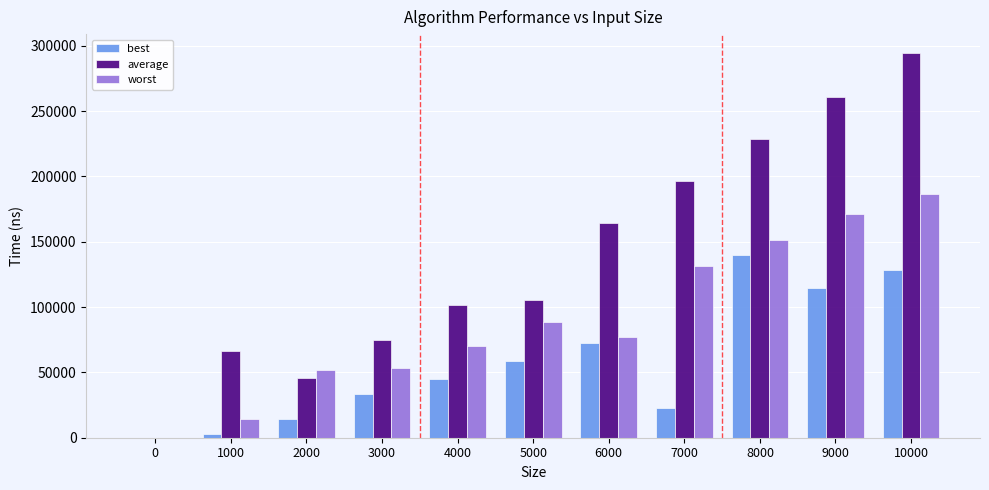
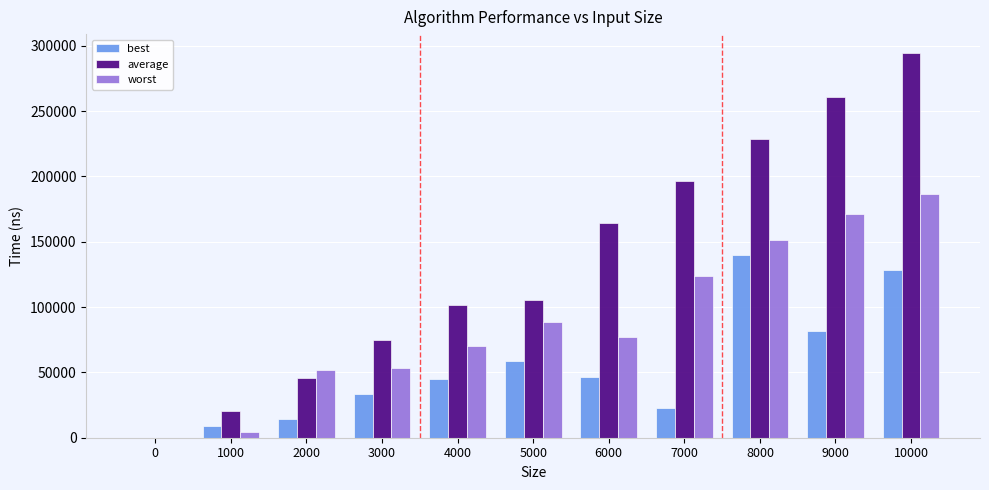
best, 1000: 3000 -> 9000
average, 1000: 66000 -> 20000
worst, 1000: 14000 -> 4000
best, 6000: 73000 -> 47000
worst, 7000: 132000 -> 124000
best, 9000: 115000 -> 82000
